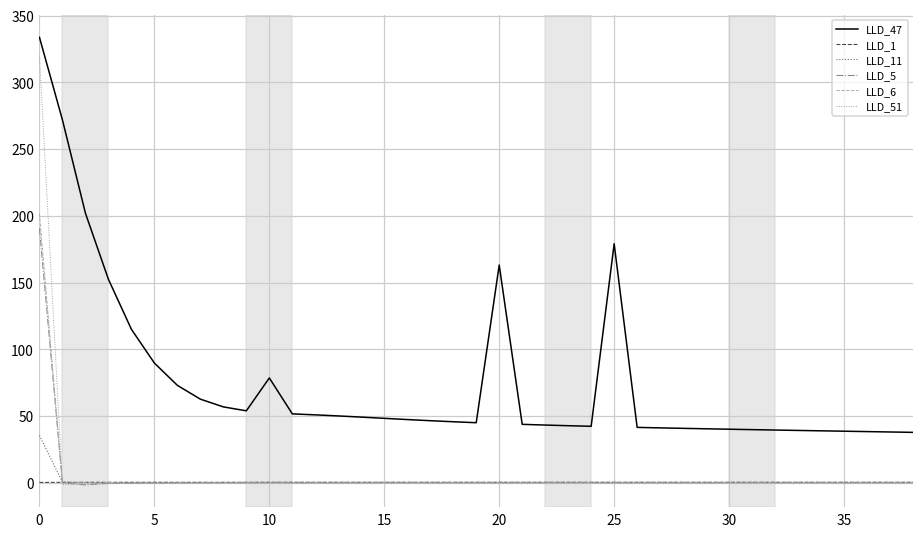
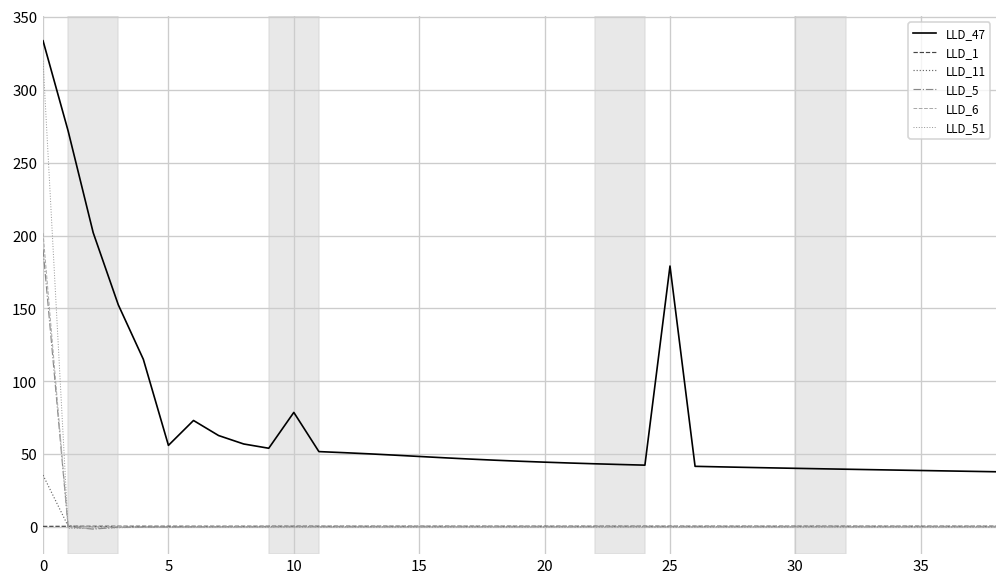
LLD_47, 5: 90 -> 56
LLD_47, 20: 163 -> 44
